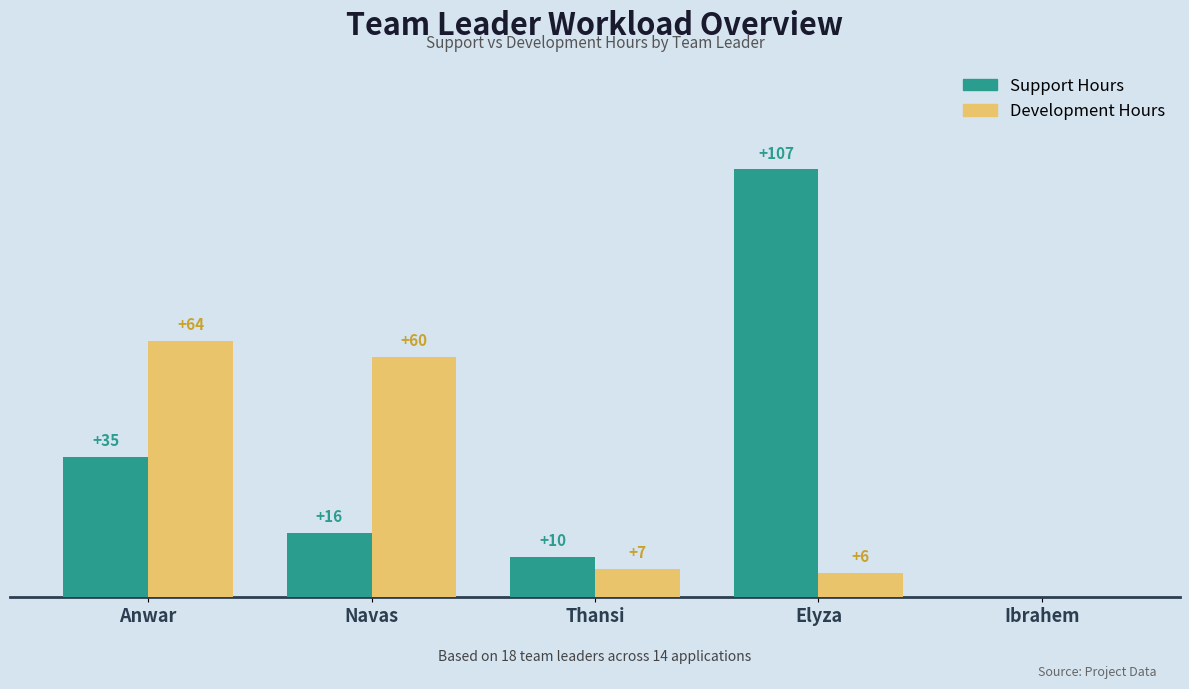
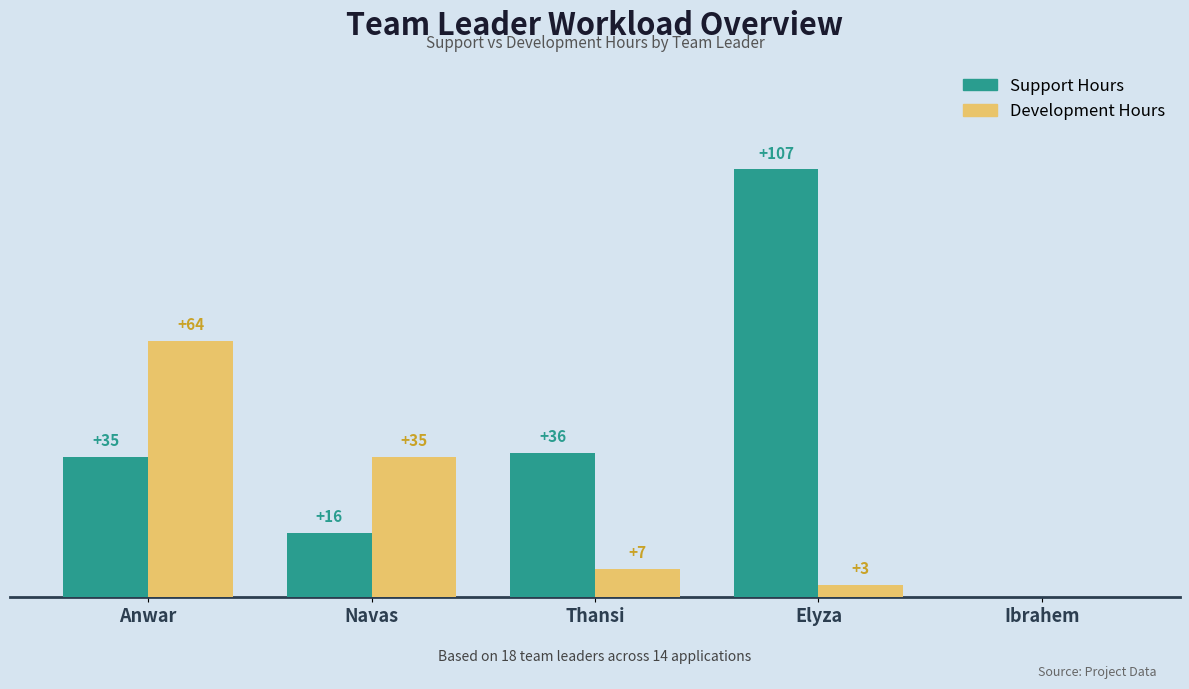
Development Hours, Navas: +60 -> +35
Support Hours, Thansi: +10 -> +36
Development Hours, Elyza: +6 -> +3
